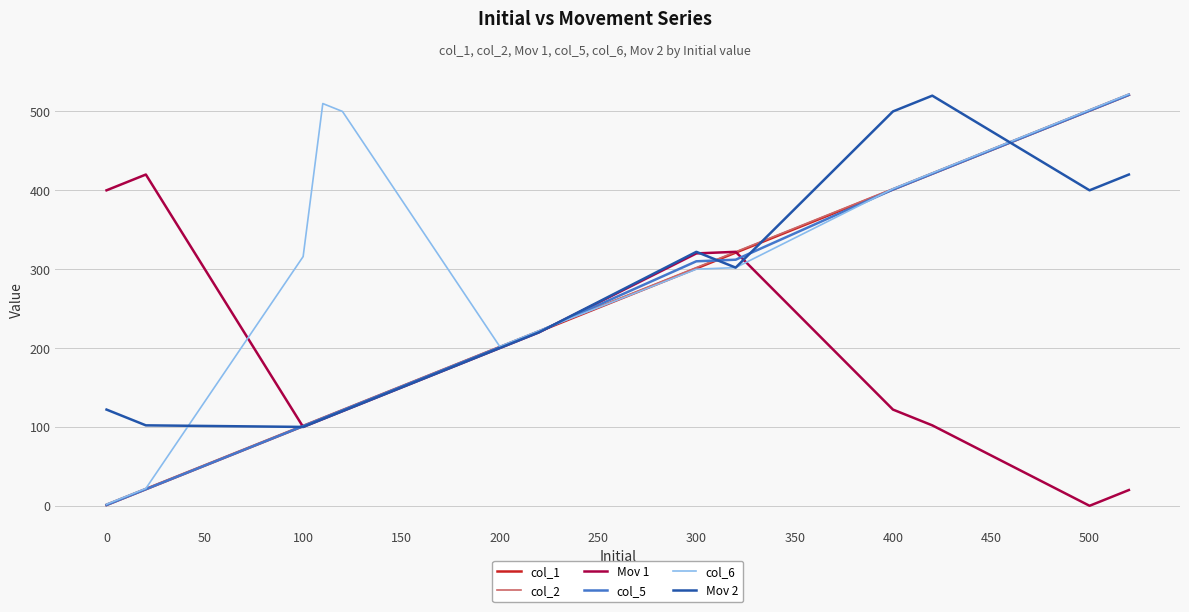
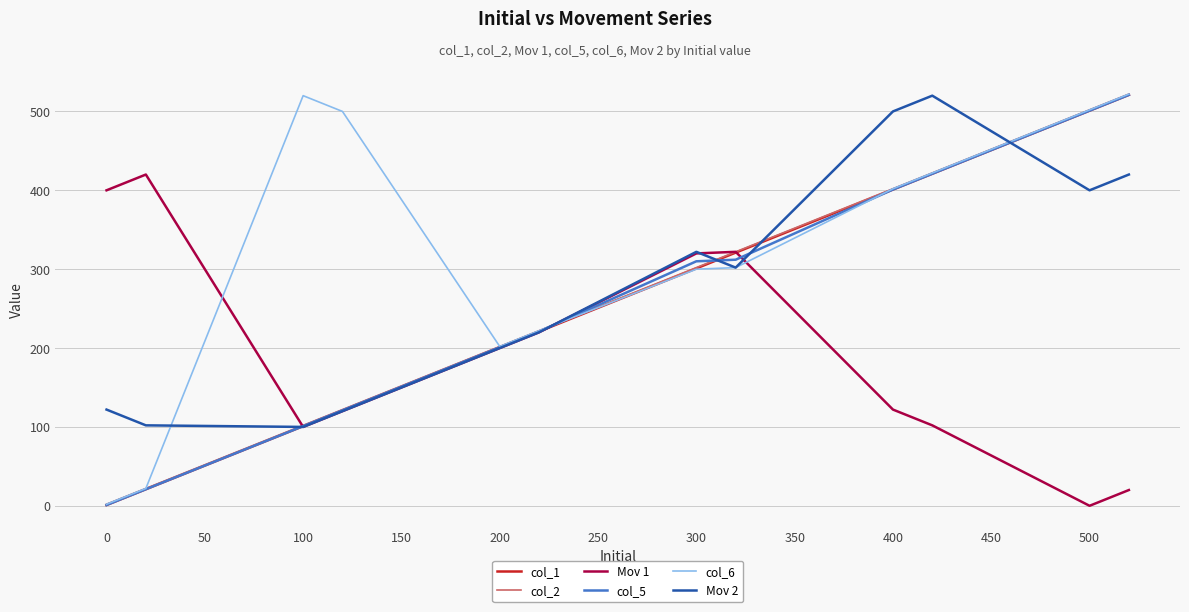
col_6, 100: 320 -> 520
